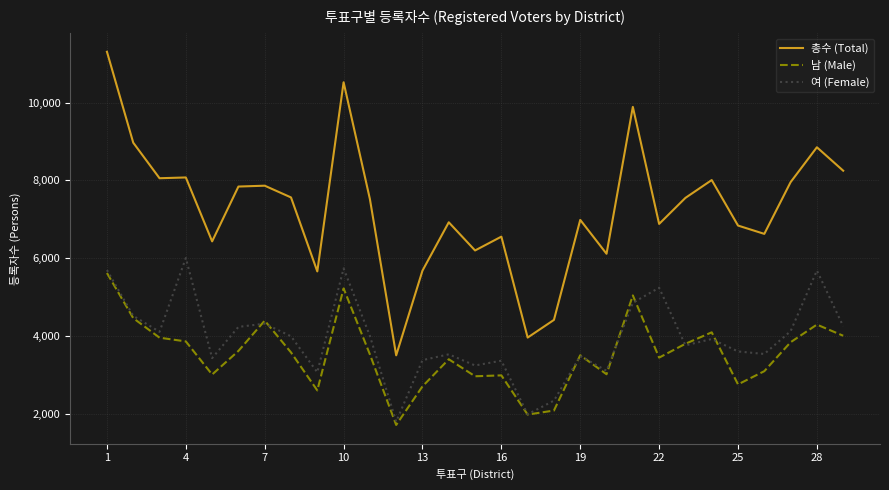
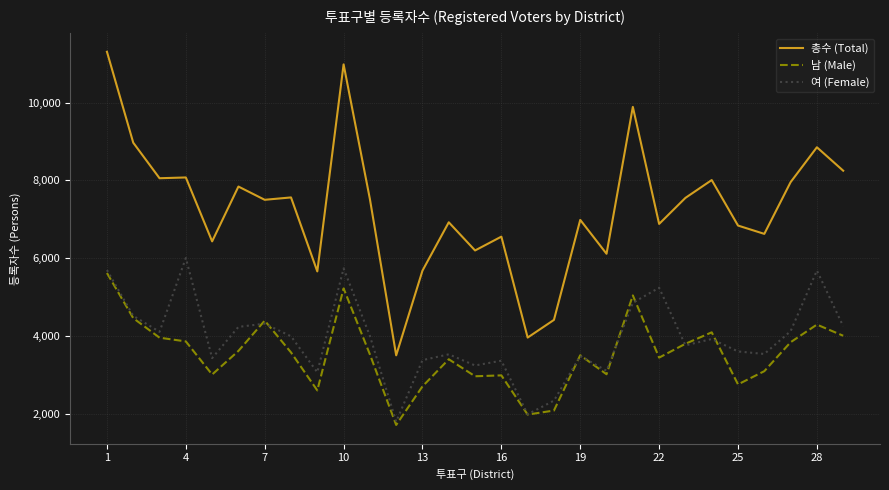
총수 (Total), 7: 7,900 -> 7,500
총수 (Total), 10: 10,500 -> 11,000
